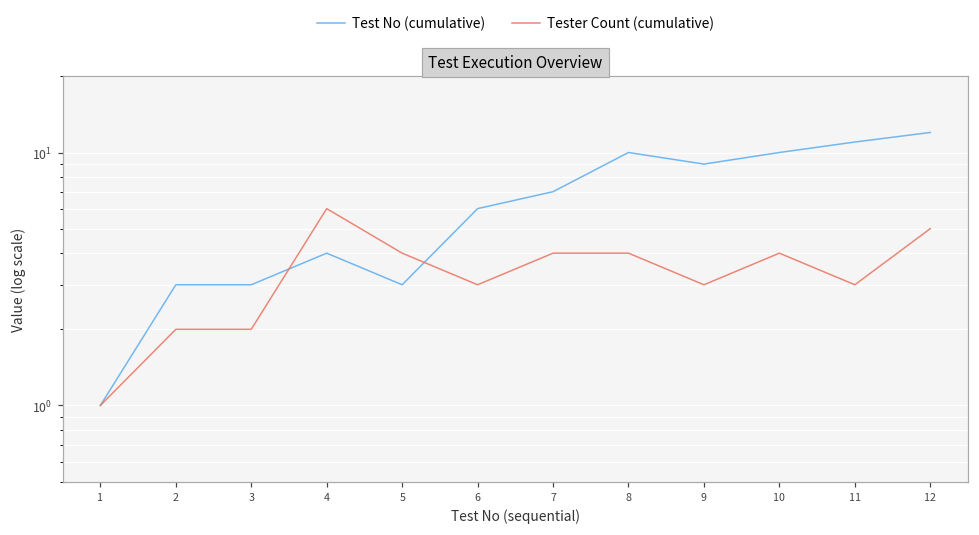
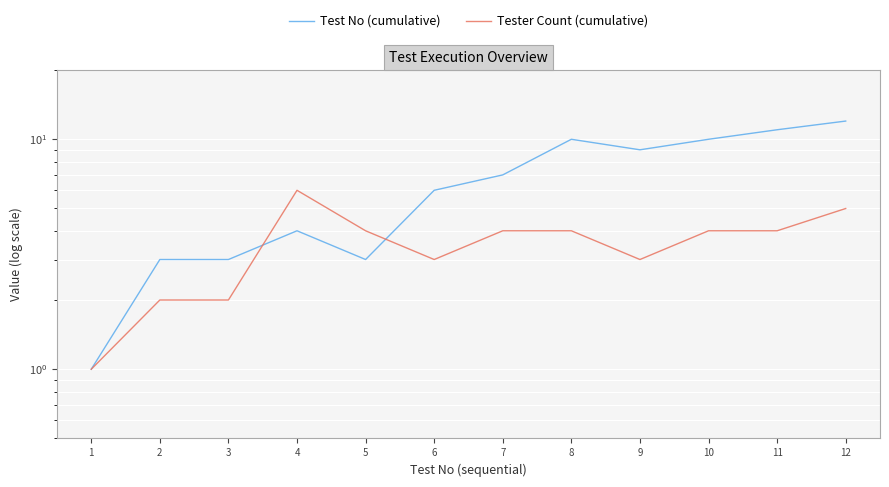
Tester Count (cumulative), 11: 3 -> 4
